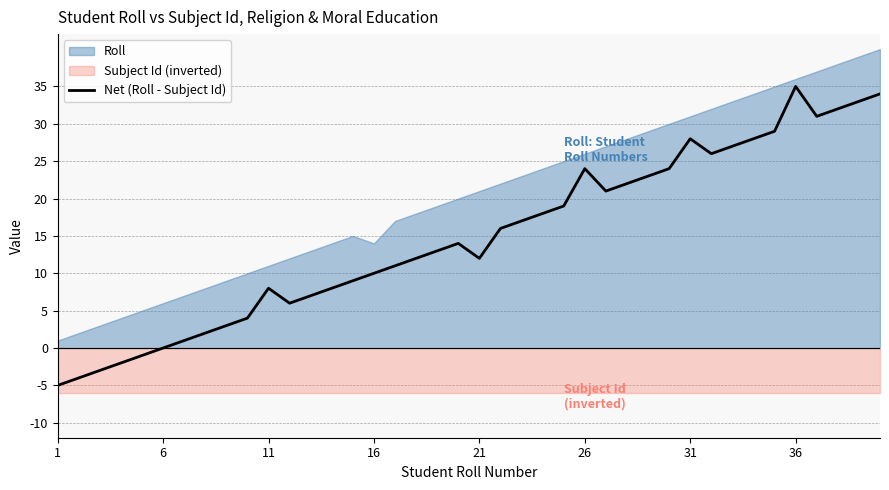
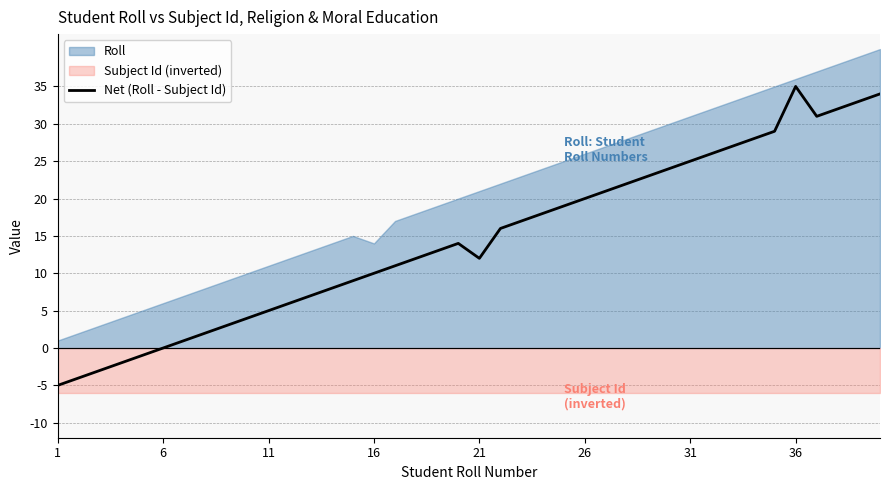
Net (Roll - Subject Id), 11: 8 -> 5
Net (Roll - Subject Id), 26: 24 -> 20
Net (Roll - Subject Id), 31: 28 -> 25
